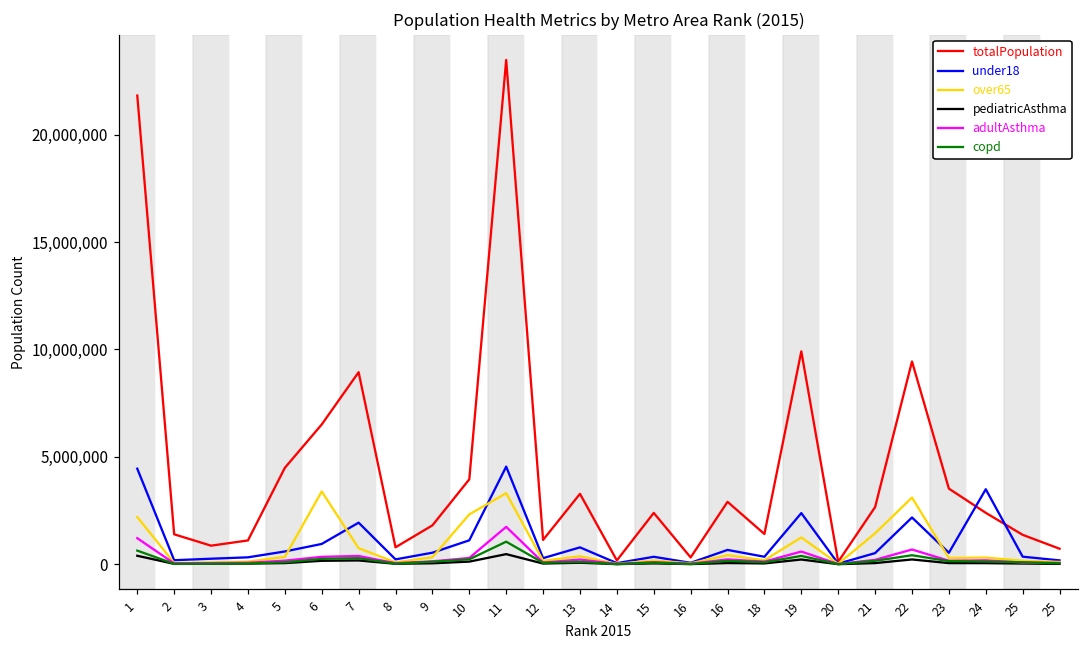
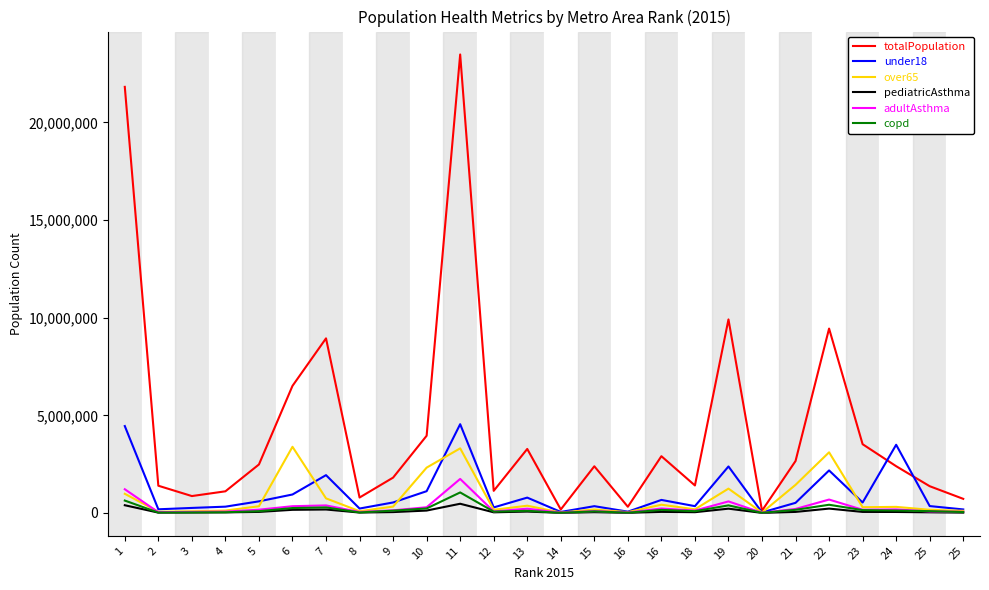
over65, 1: 2,200,000 -> 1,000,000
totalPopulation, 5: 4,500,000 -> 2,500,000
